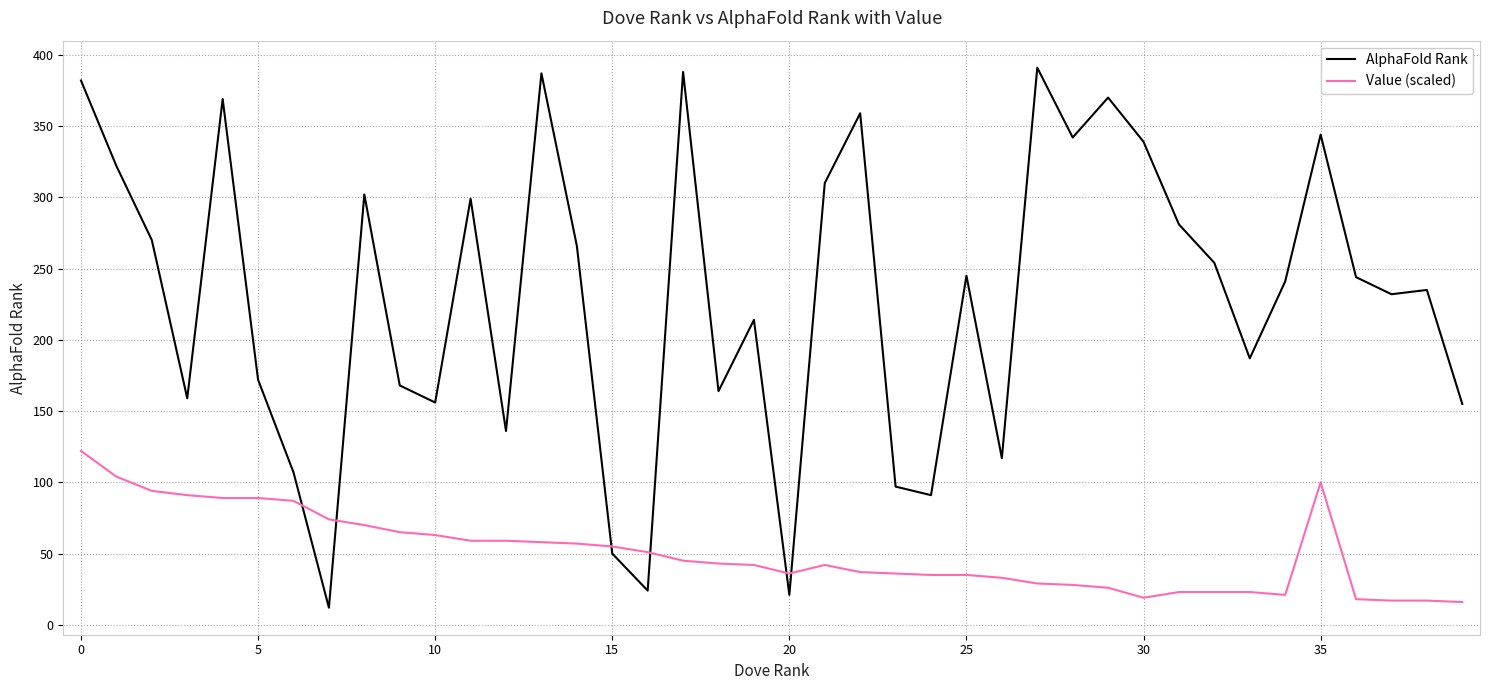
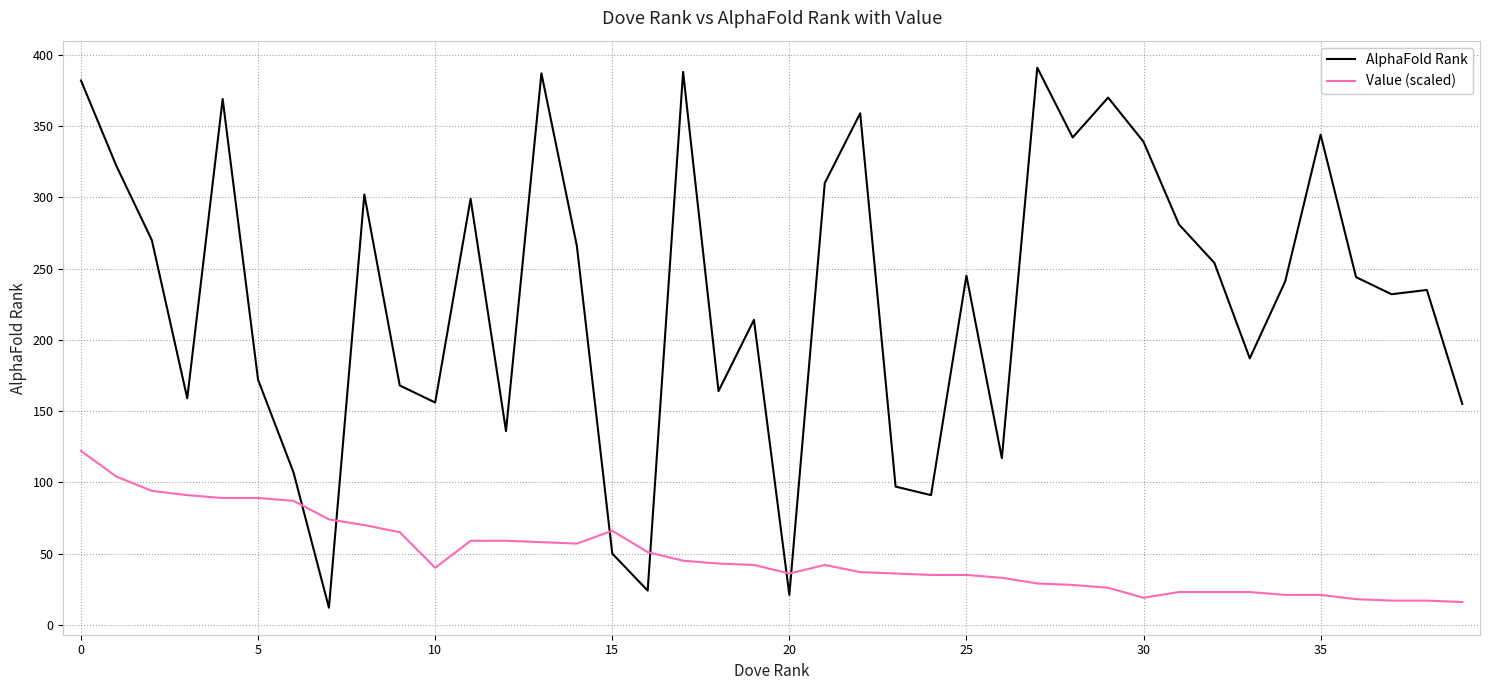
Value (scaled), 10: 63 -> 40
Value (scaled), 15: 55 -> 66
Value (scaled), 35: 100 -> 21
